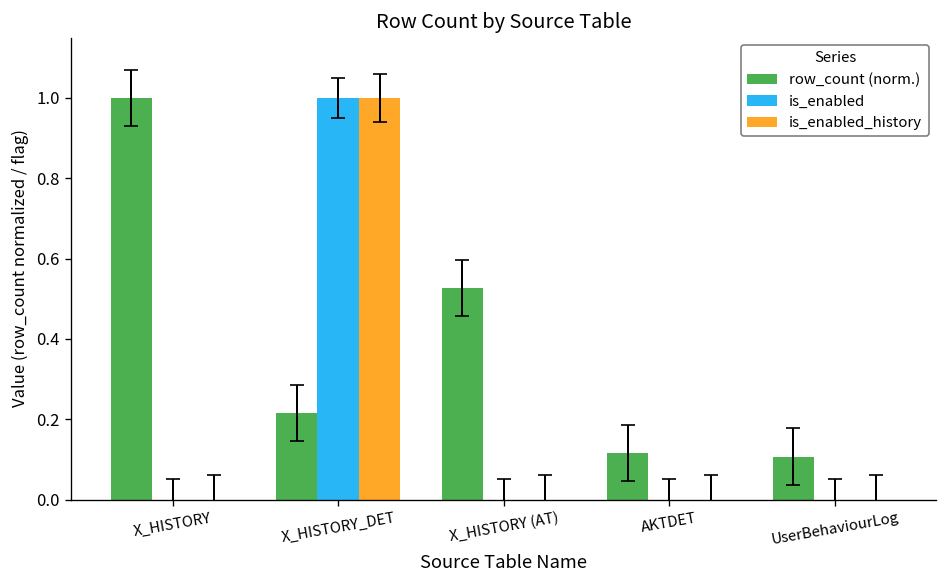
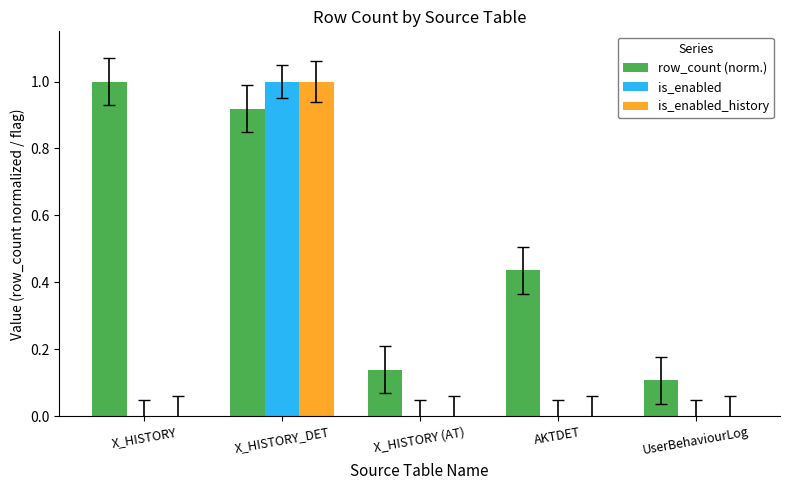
row_count (norm.), X_HISTORY_DET: 0.22 -> 0.92
row_count (norm.), X_HISTORY (AT): 0.53 -> 0.14
row_count (norm.), AKTDET: 0.12 -> 0.44
